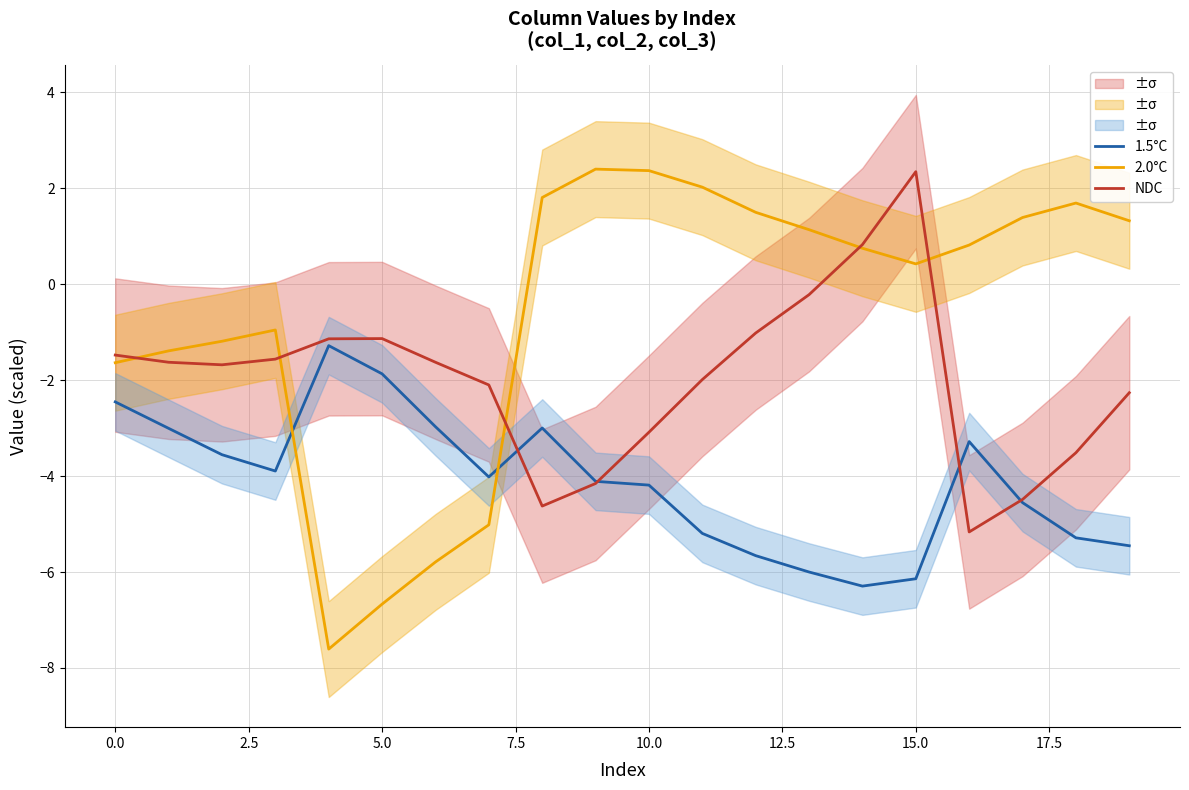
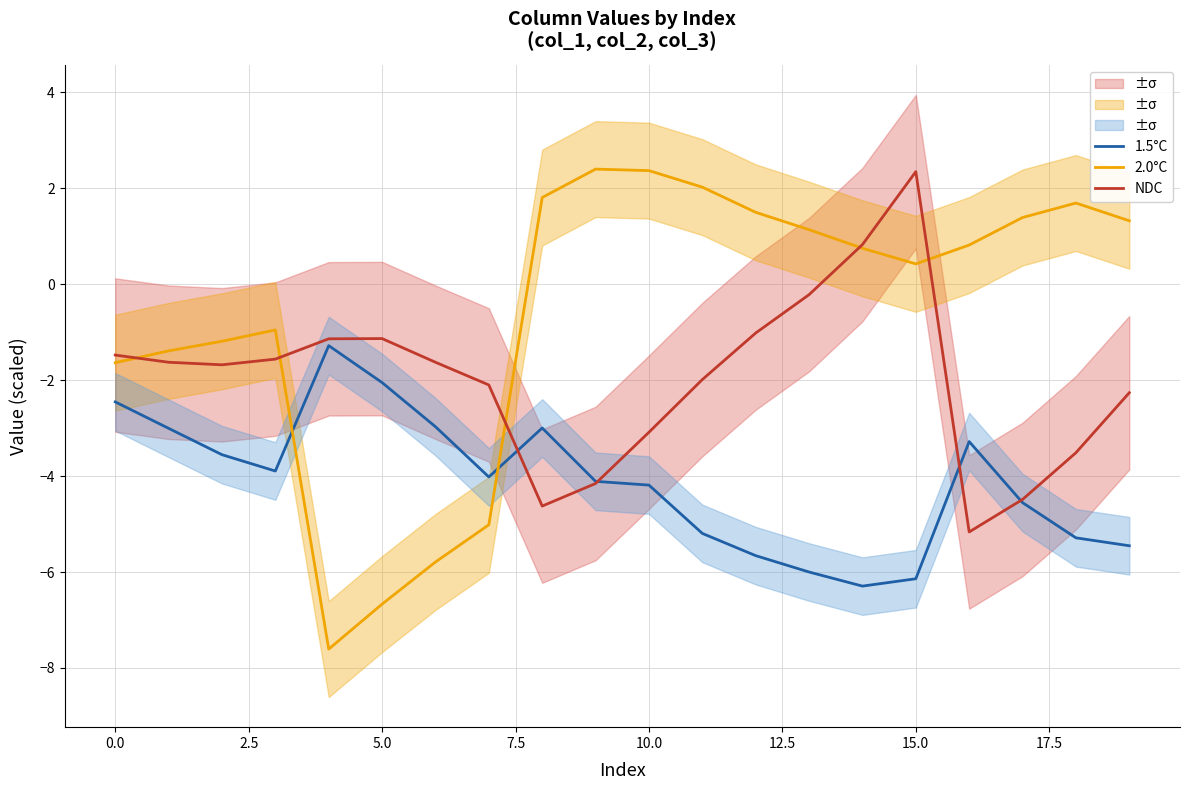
1.5°C, 5.0: -1.9 -> -2.1
